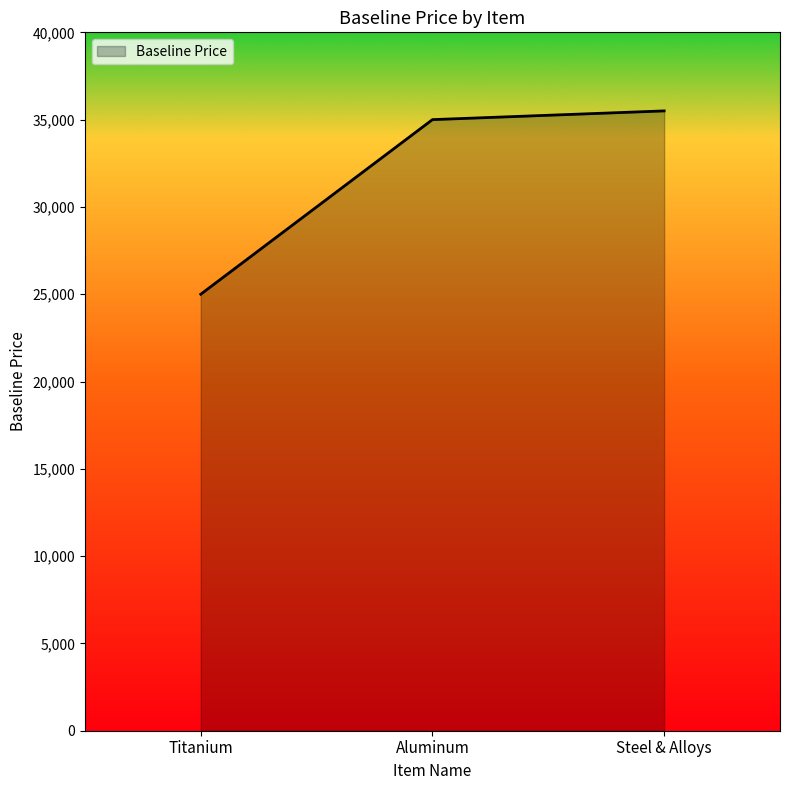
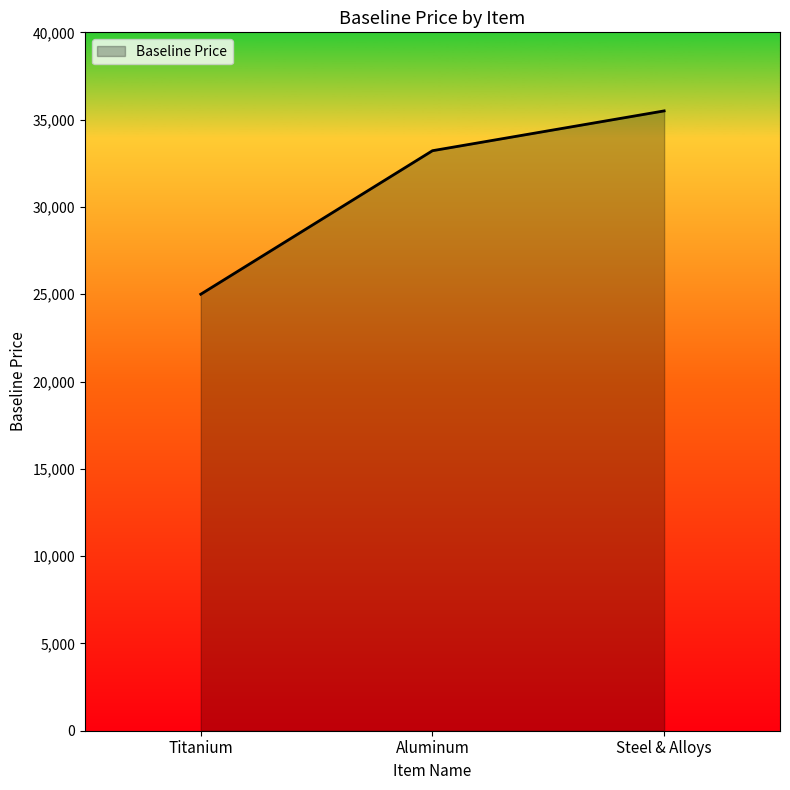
Aluminum: 35,000 -> 33,200
